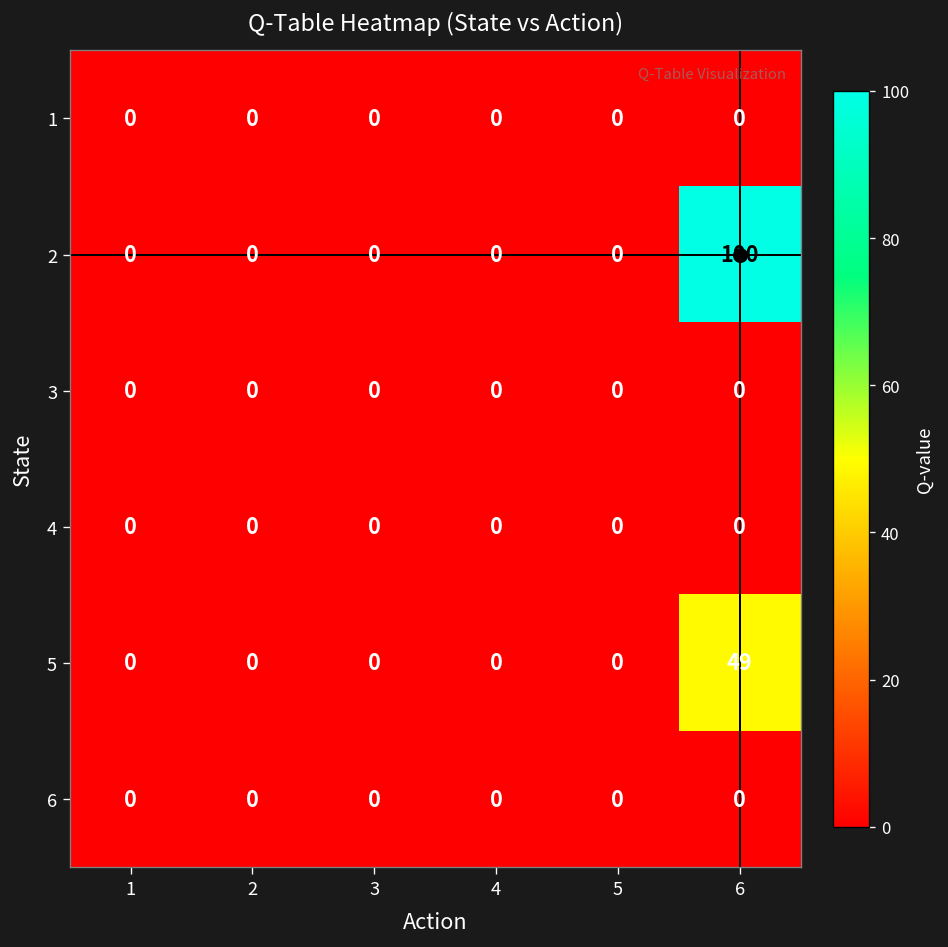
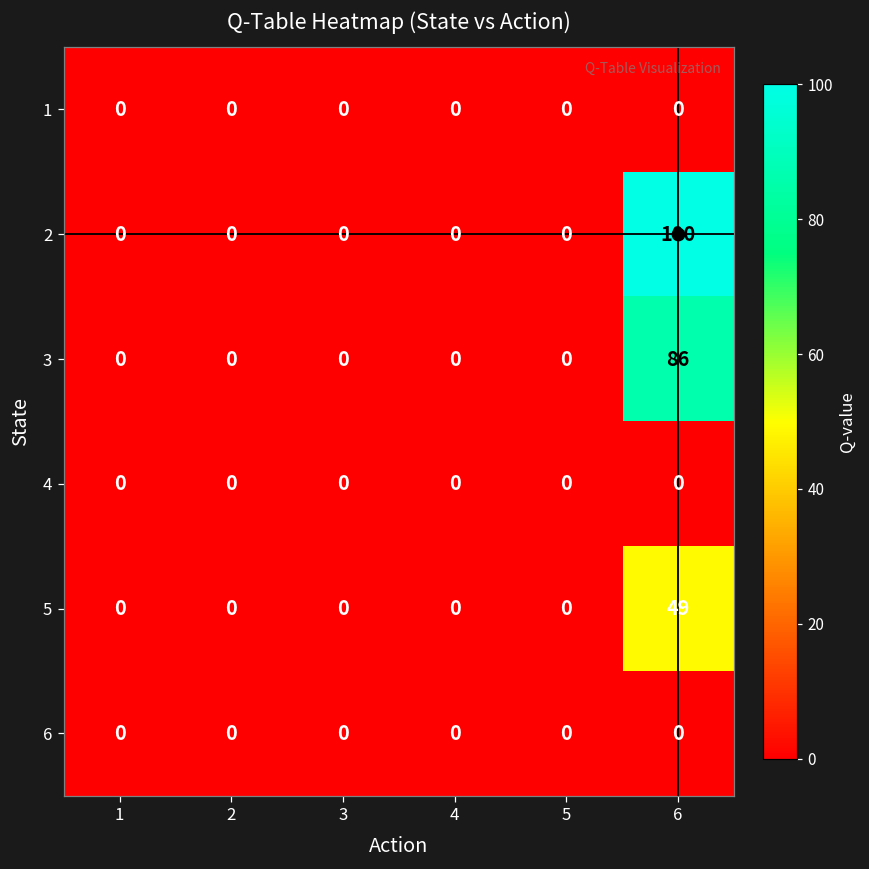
3, 6: 0 -> 86
